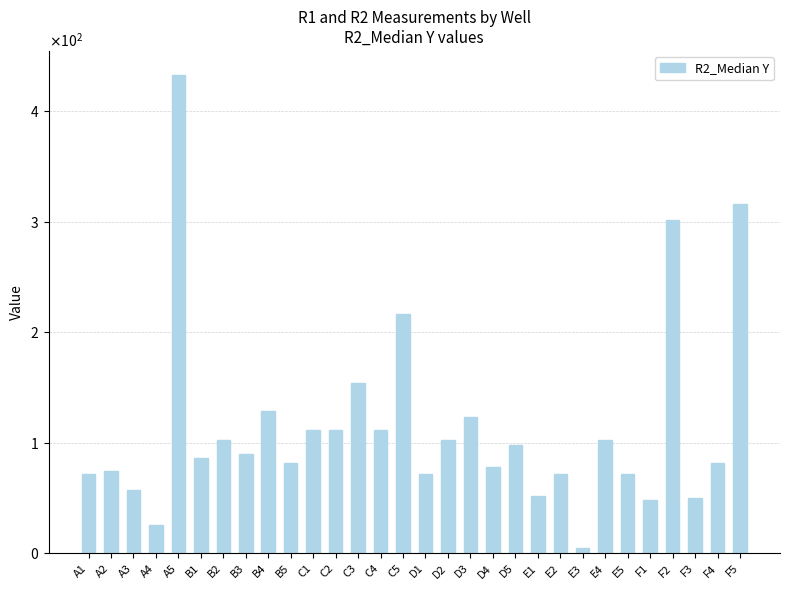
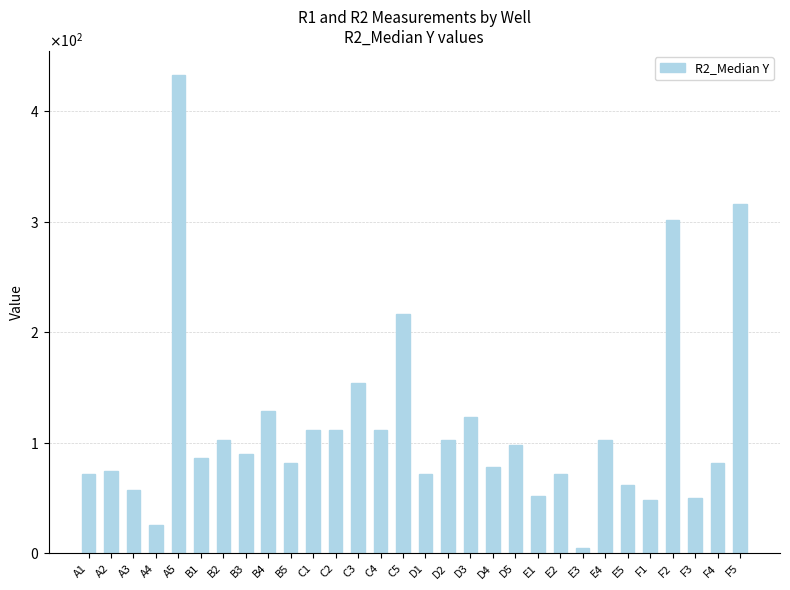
E5: 72 -> 62
